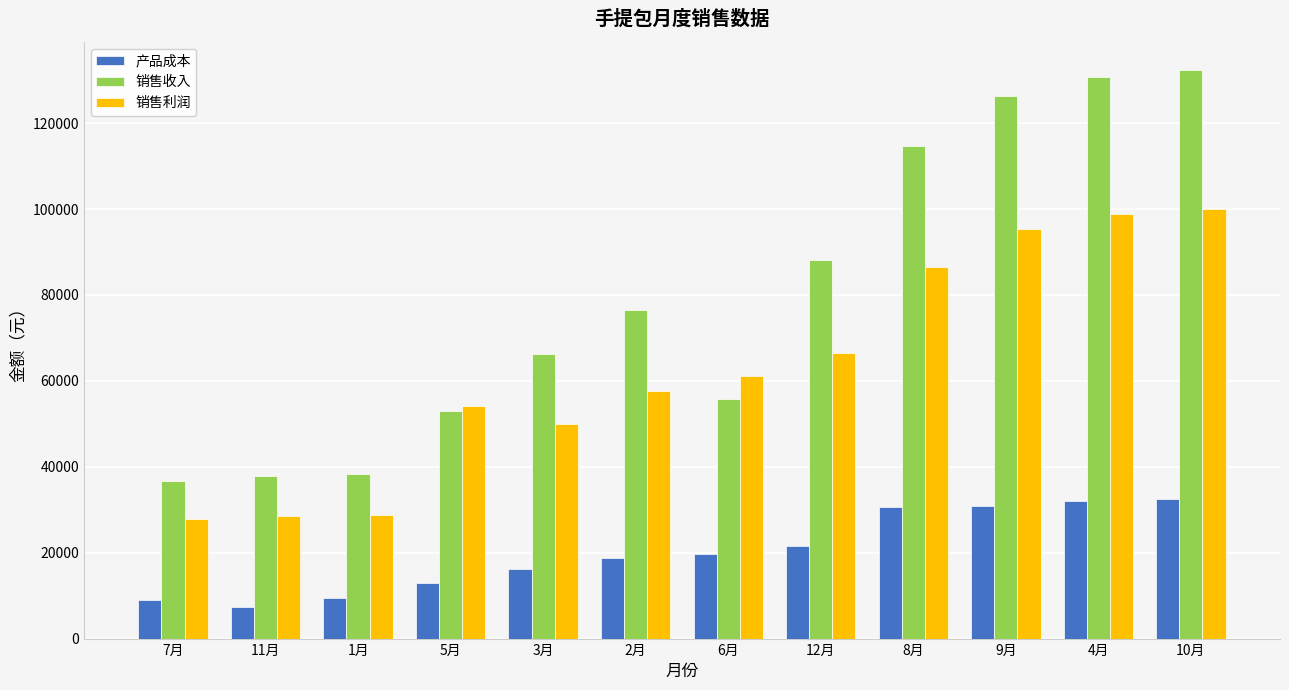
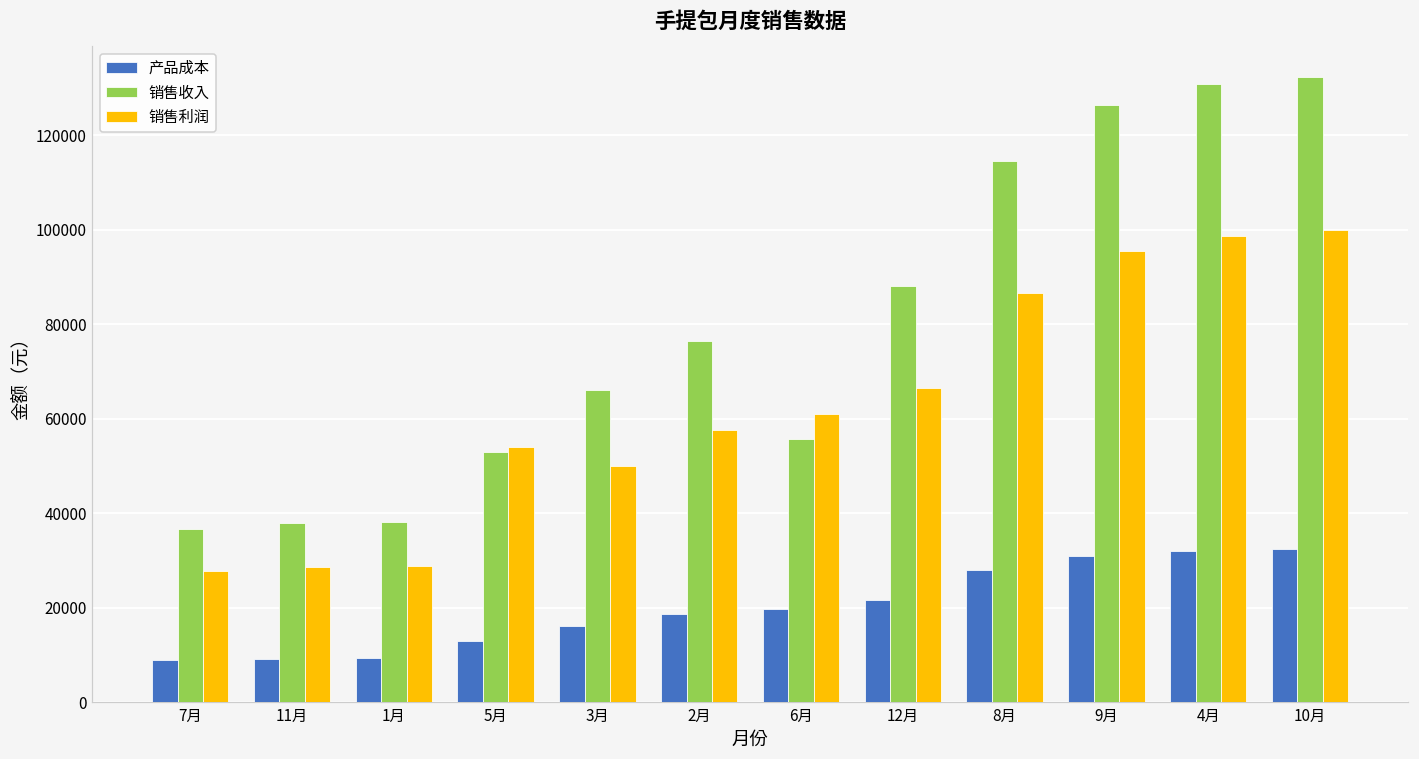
产品成本, 11月: 7000 -> 9000
产品成本, 8月: 31000 -> 28000
